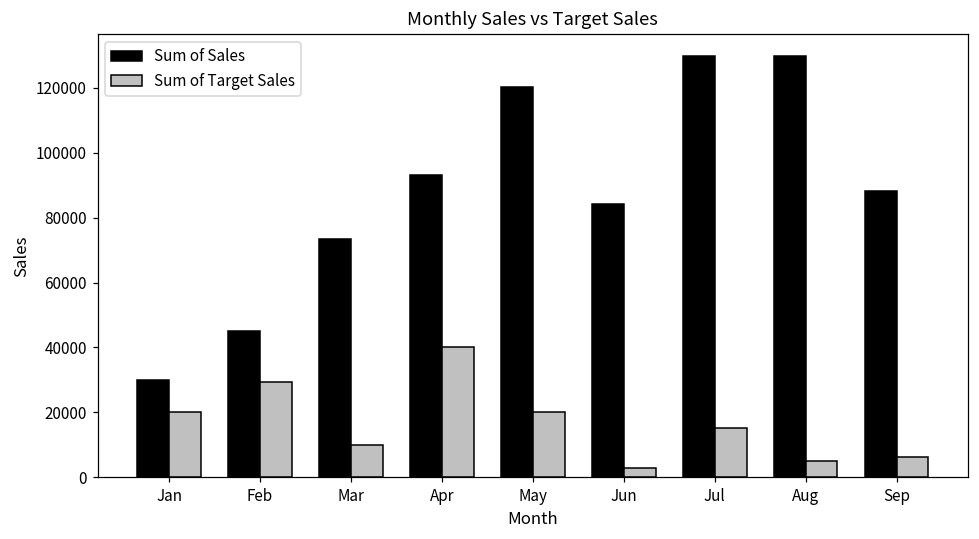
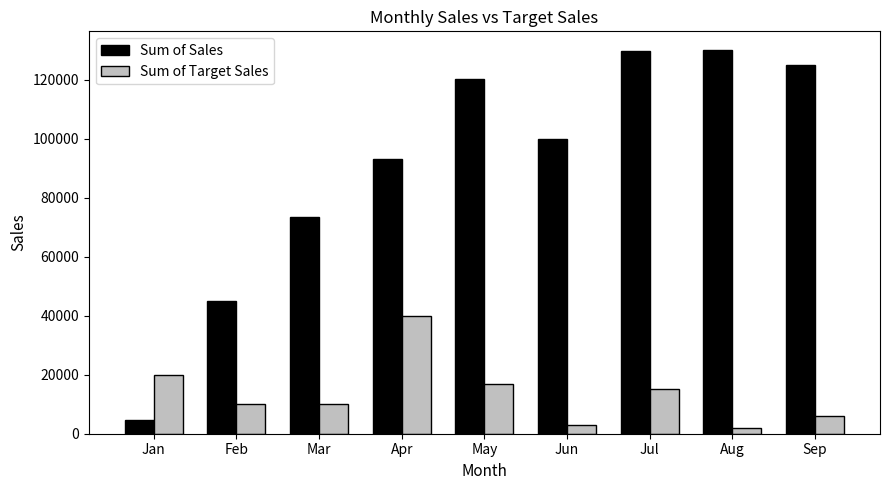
Sum of Sales, Jan: 30000 -> 5000
Sum of Target Sales, Feb: 29000 -> 10000
Sum of Target Sales, May: 20000 -> 17000
Sum of Sales, Jun: 84000 -> 100000
Sum of Target Sales, Aug: 5000 -> 2000
Sum of Sales, Sep: 88000 -> 125000
